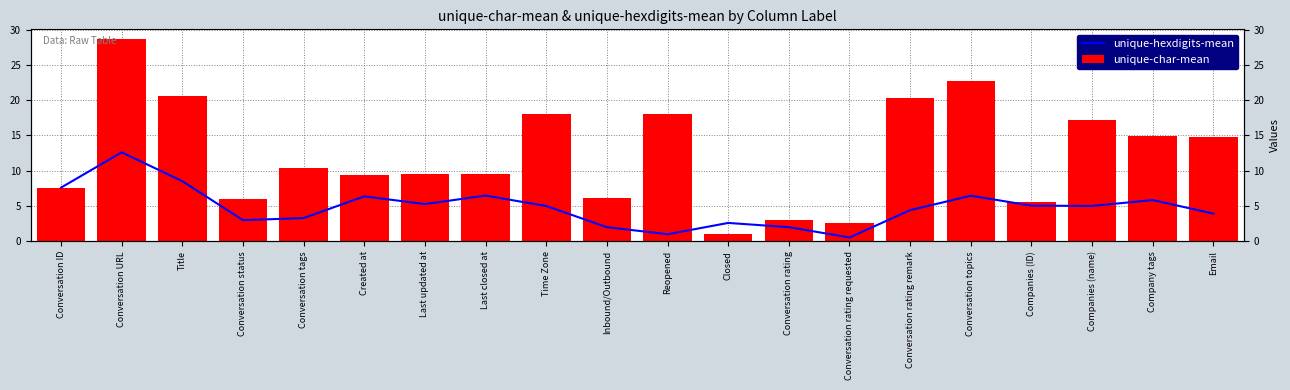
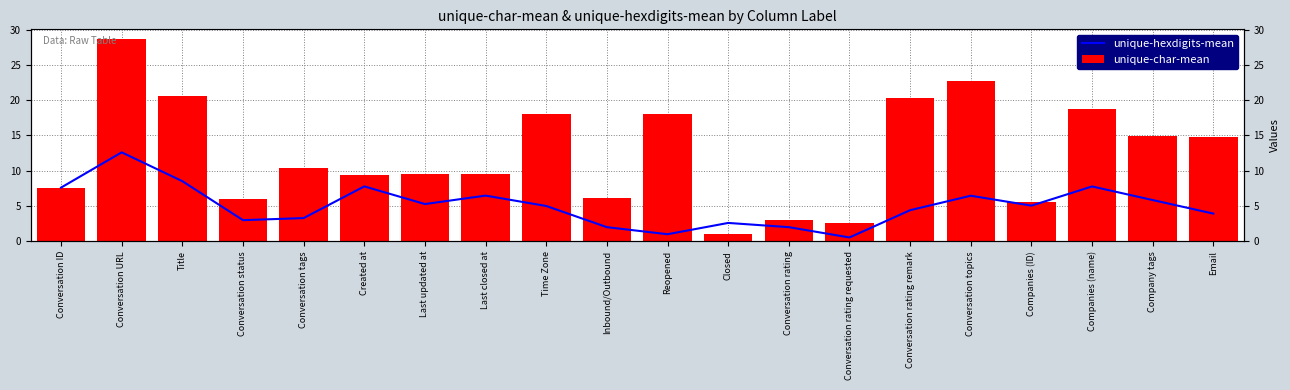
unique-hexdigits-mean, Created at: 6 -> 8
unique-hexdigits-mean, Companies (name): 5 -> 8
unique-char-mean, Companies (name): 17 -> 19
